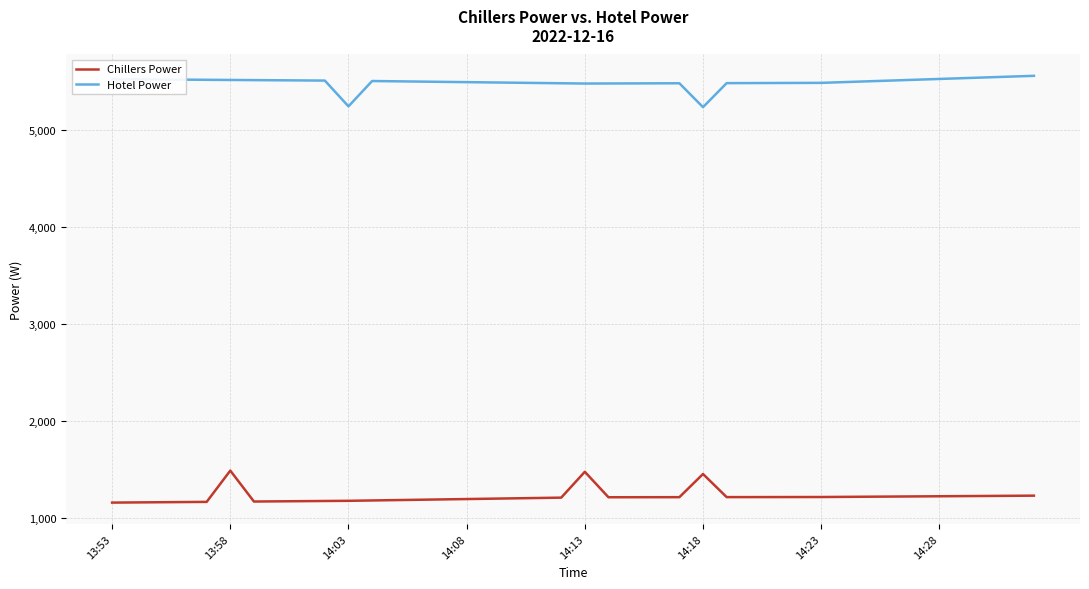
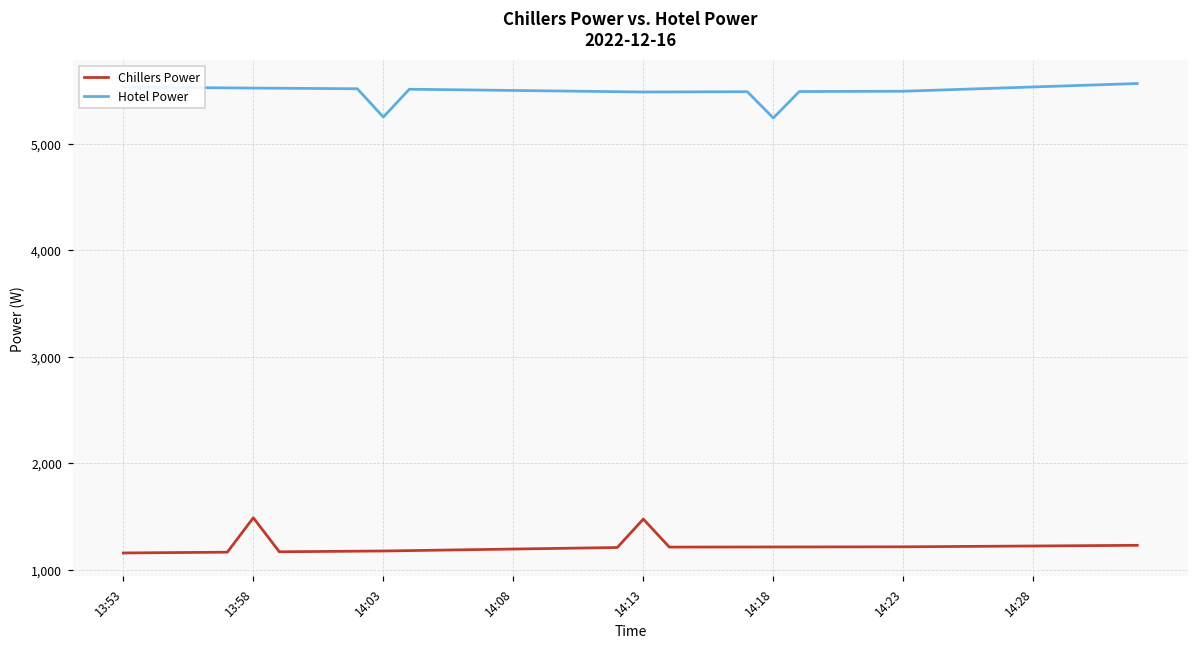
Chillers Power, 14:18: 1,500 -> 1,200
